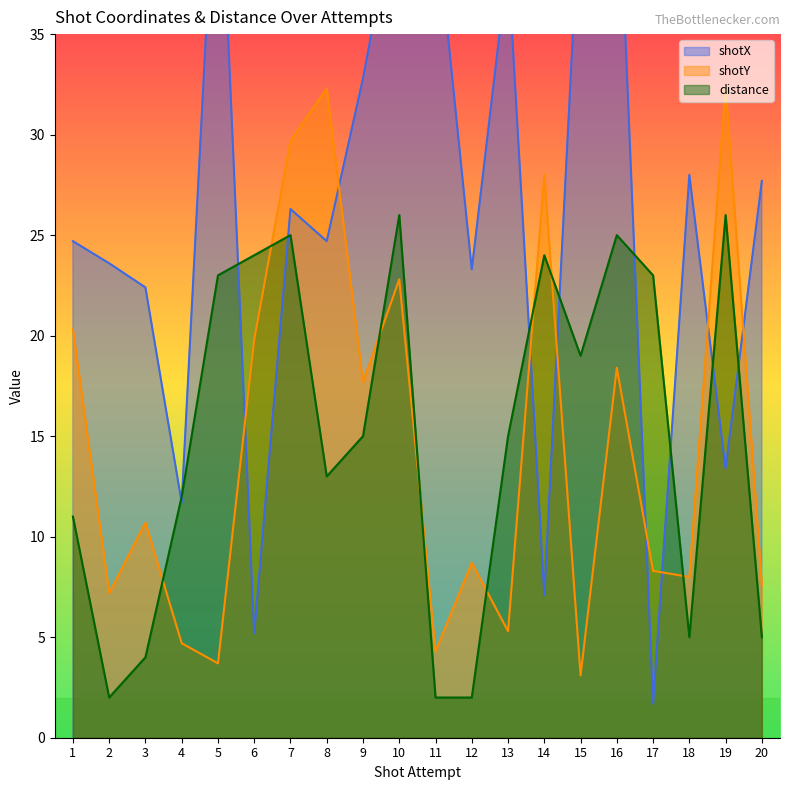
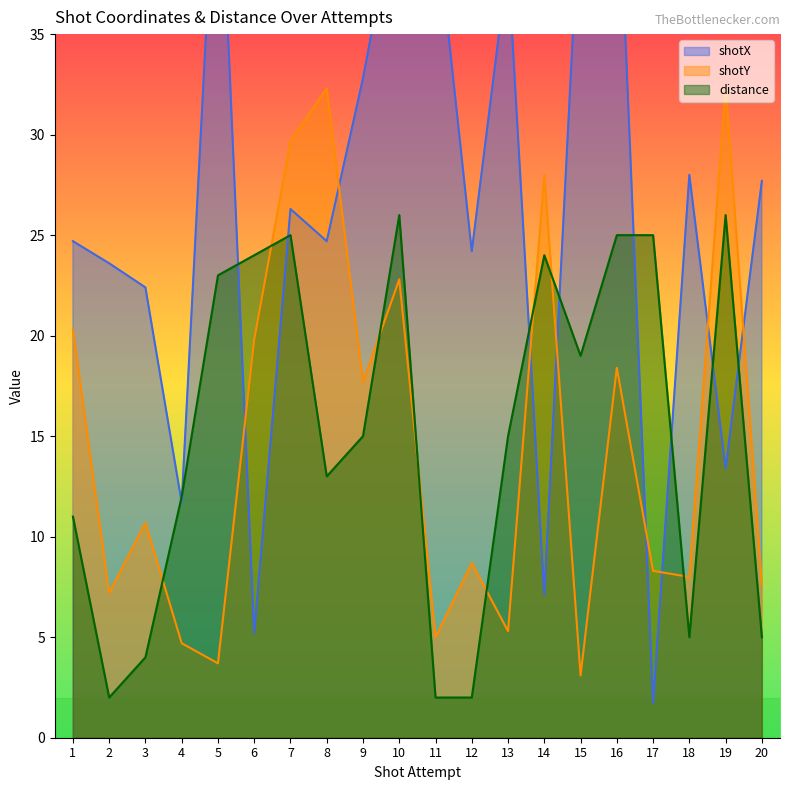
shotY, 11: 4.3 -> 5.0
shotX, 12: 23.3 -> 24.2
distance, 17: 23 -> 25
